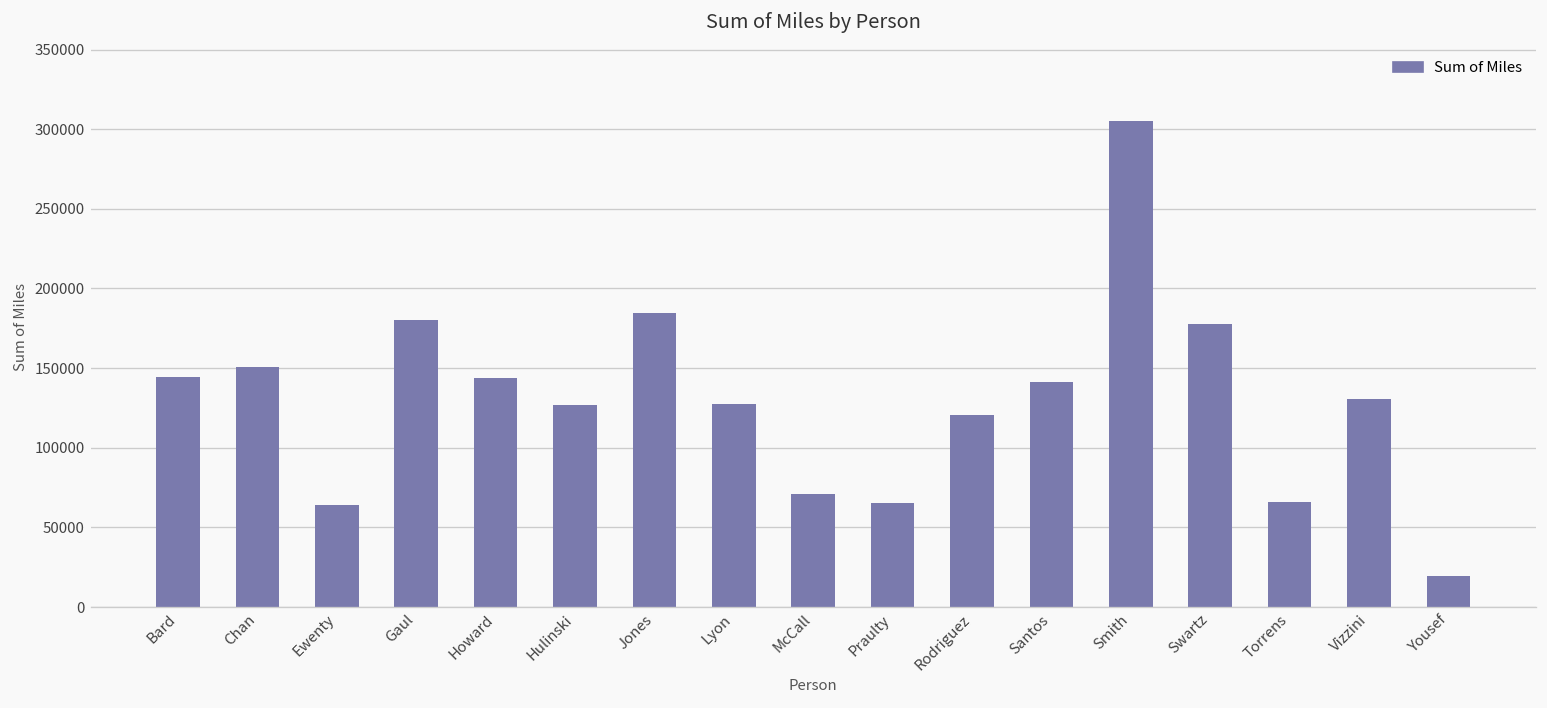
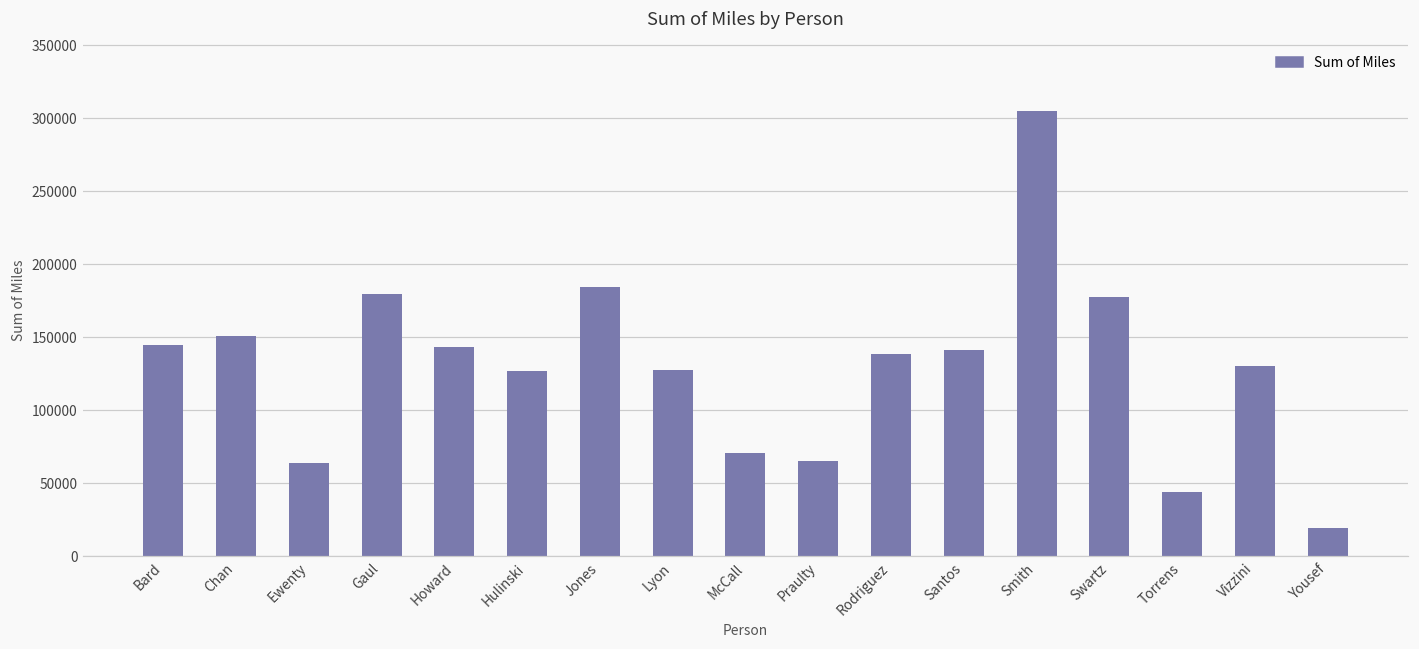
Rodriguez: 121000 -> 139000
Torrens: 66000 -> 44000
